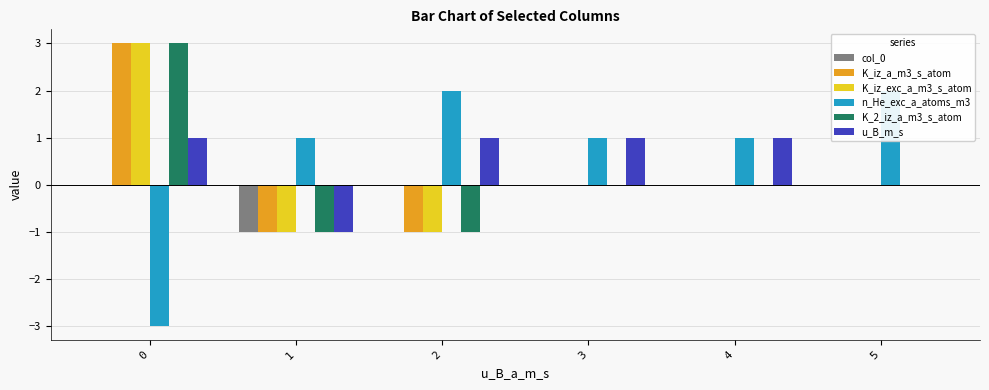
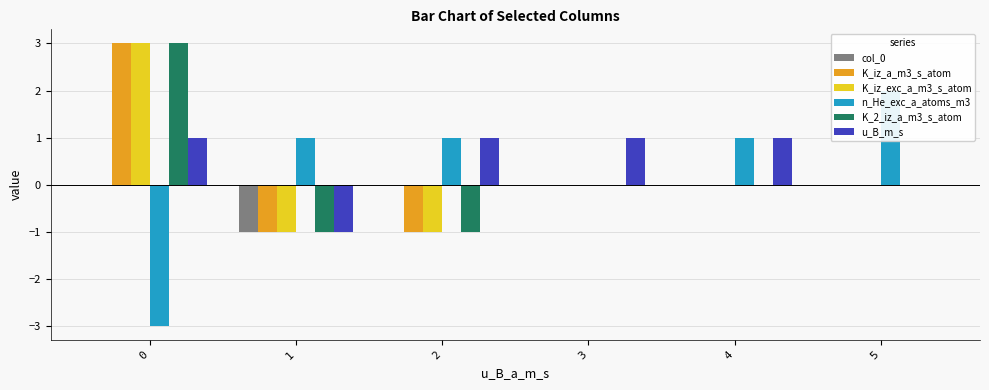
n_He_exc_a_atoms_m3, 2: 2 -> 1
n_He_exc_a_atoms_m3, 3: 1 -> 0
